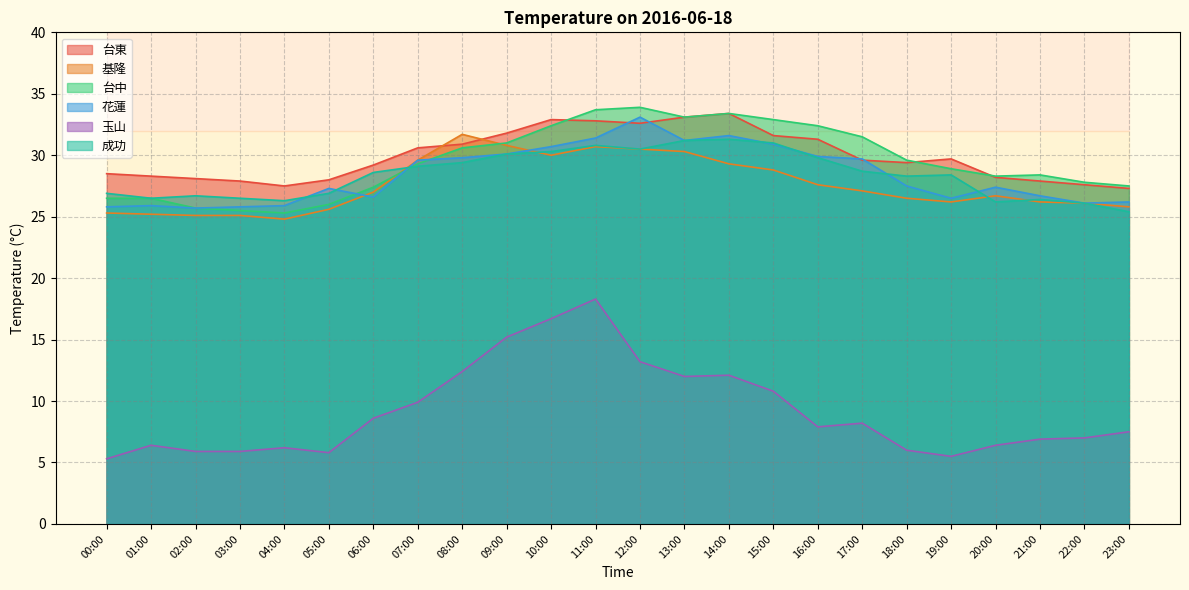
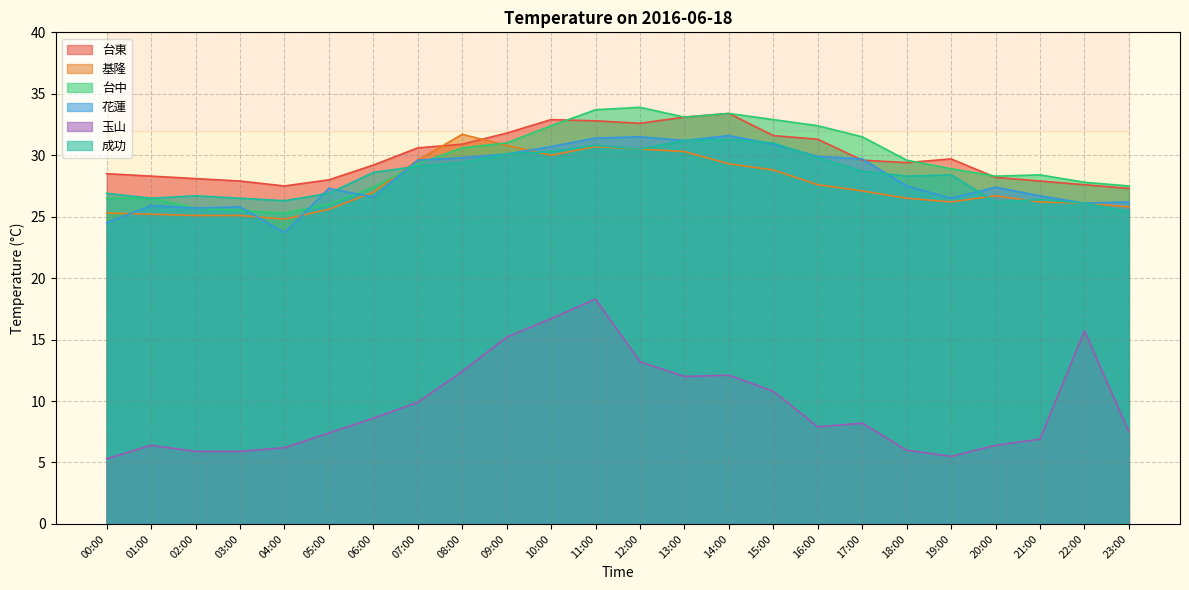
花蓮, 00:00: 25.8 -> 24.5
花蓮, 04:00: 25.9 -> 23.7
玉山, 05:00: 5.8 -> 7.4
花蓮, 12:00: 33.1 -> 31.5
玉山, 22:00: 7.0 -> 15.7
